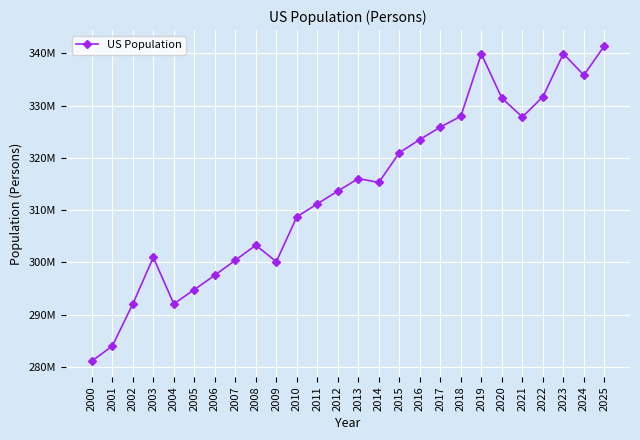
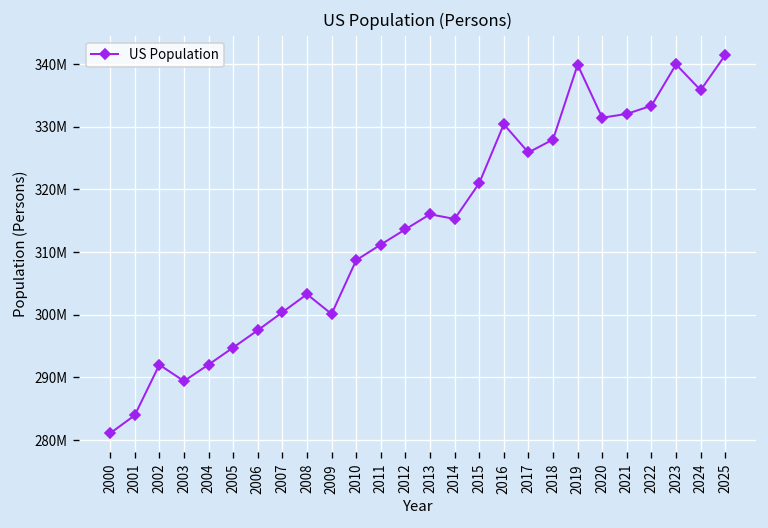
2003: 301000000 -> 289000000
2016: 324000000 -> 330000000
2021: 328000000 -> 332000000
2022: 332000000 -> 333000000
